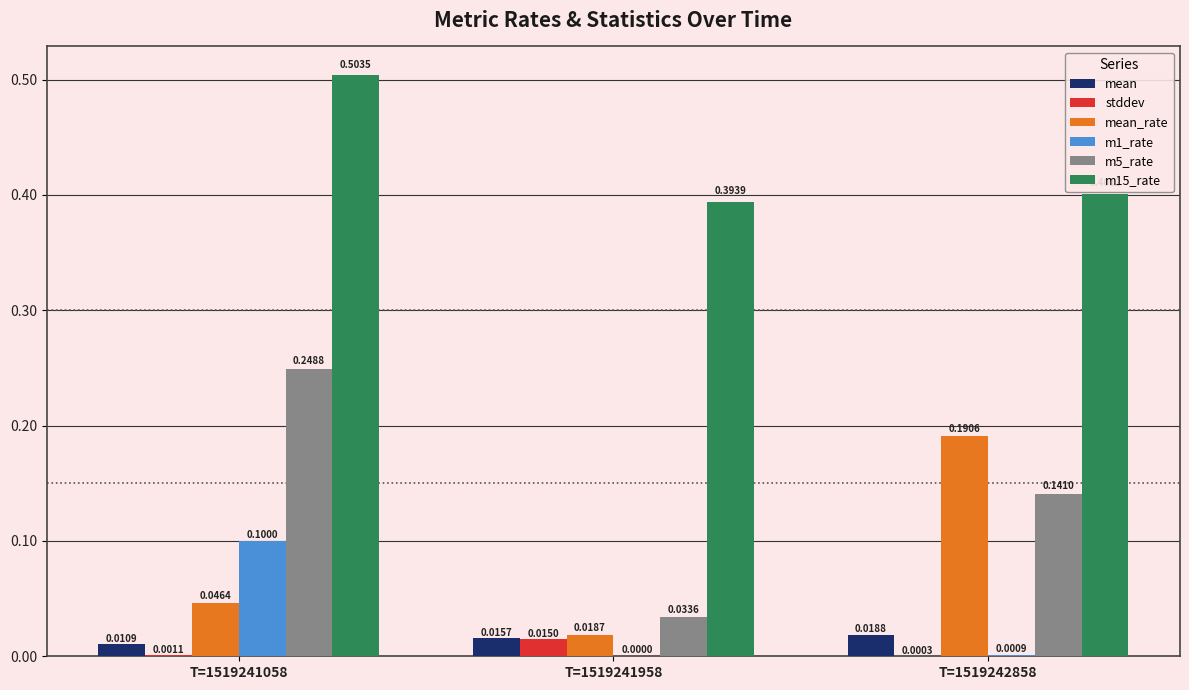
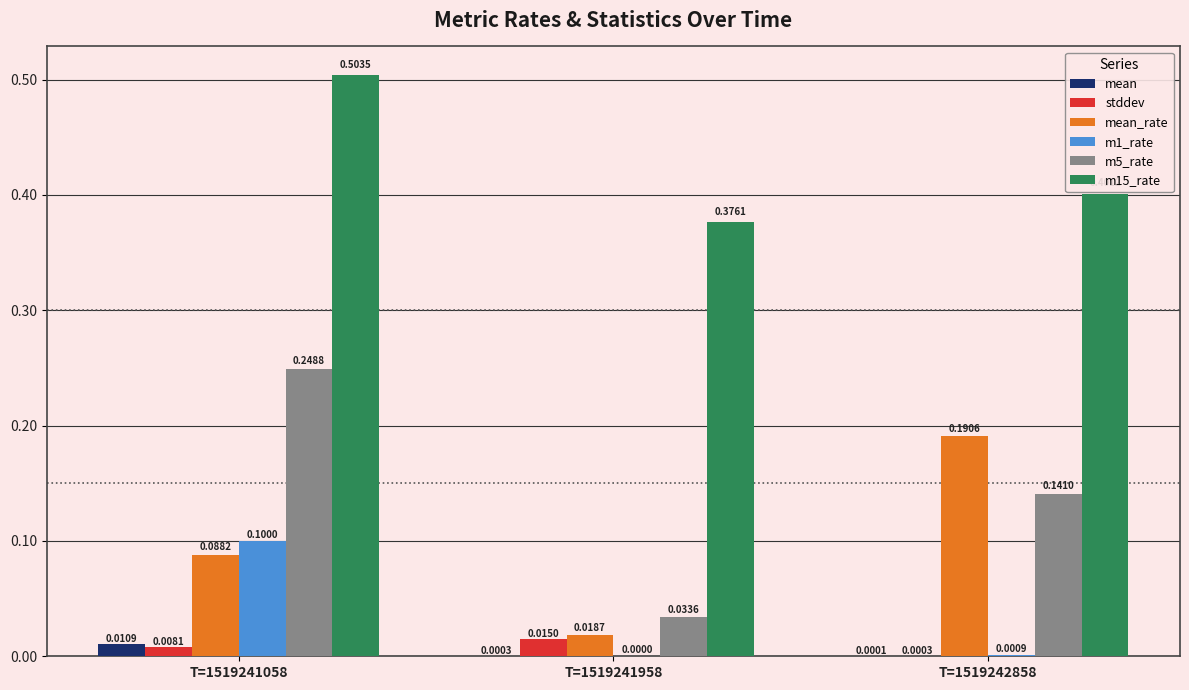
stddev, T=1519241058: 0.0011 -> 0.0081
mean_rate, T=1519241058: 0.0464 -> 0.0882
mean, T=1519241958: 0.0157 -> 0.0003
m15_rate, T=1519241958: 0.3939 -> 0.3761
mean, T=1519242858: 0.0188 -> 0.0001
